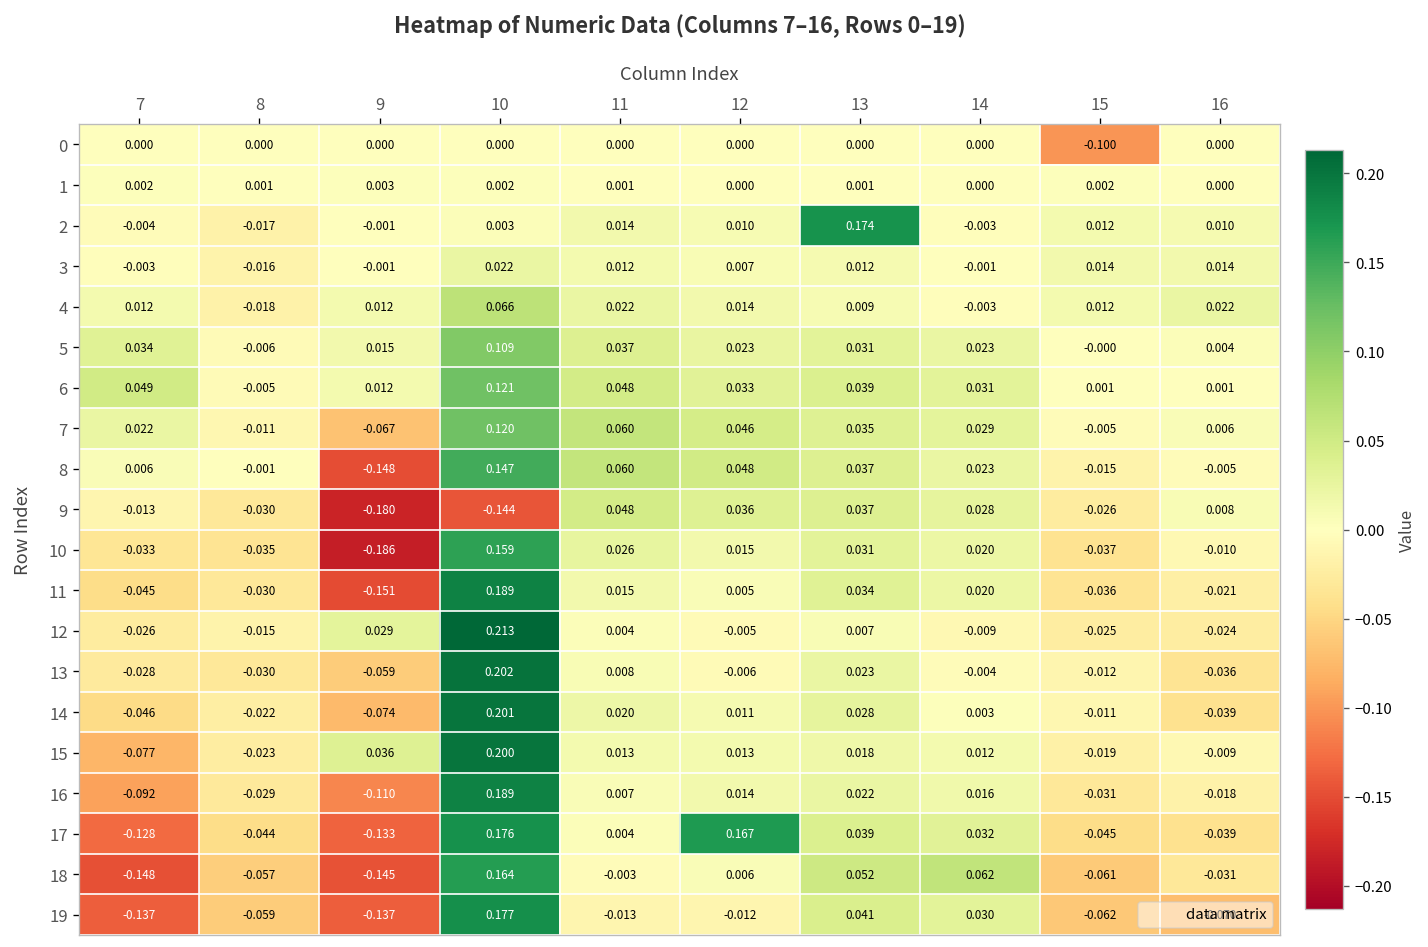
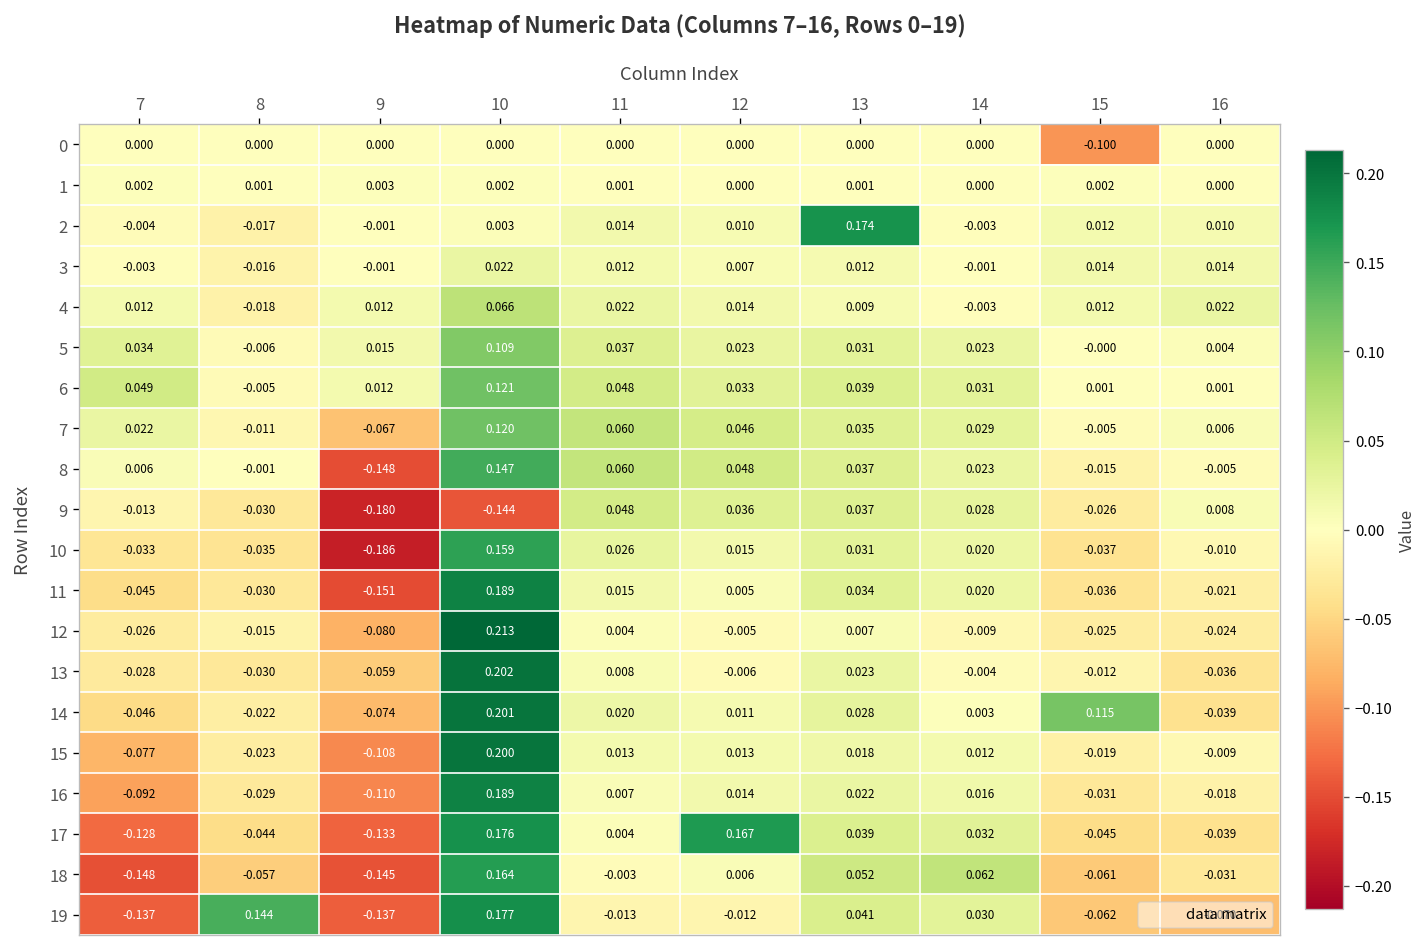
12, 9: 0.029 -> -0.080
14, 15: -0.011 -> 0.115
15, 9: 0.036 -> -0.108
19, 8: -0.059 -> 0.144
